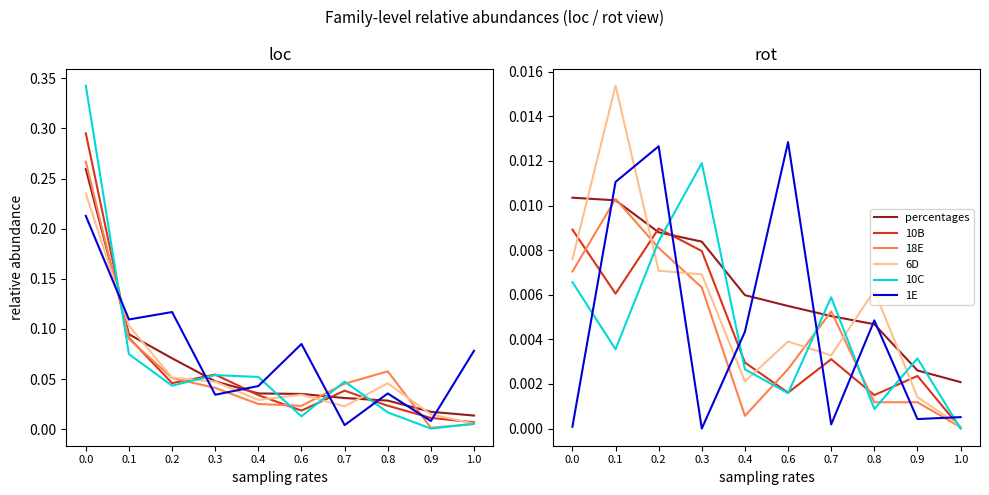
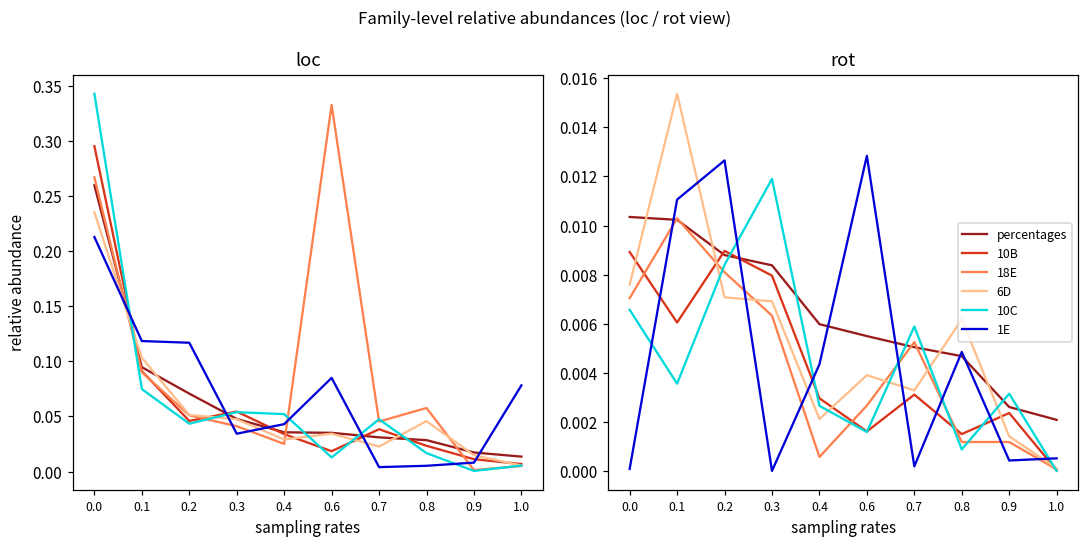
loc, 1E, 0.1: 0.109 -> 0.118
loc, 18E, 0.6: 0.023 -> 0.333
loc, 1E, 0.8: 0.036 -> 0.005
